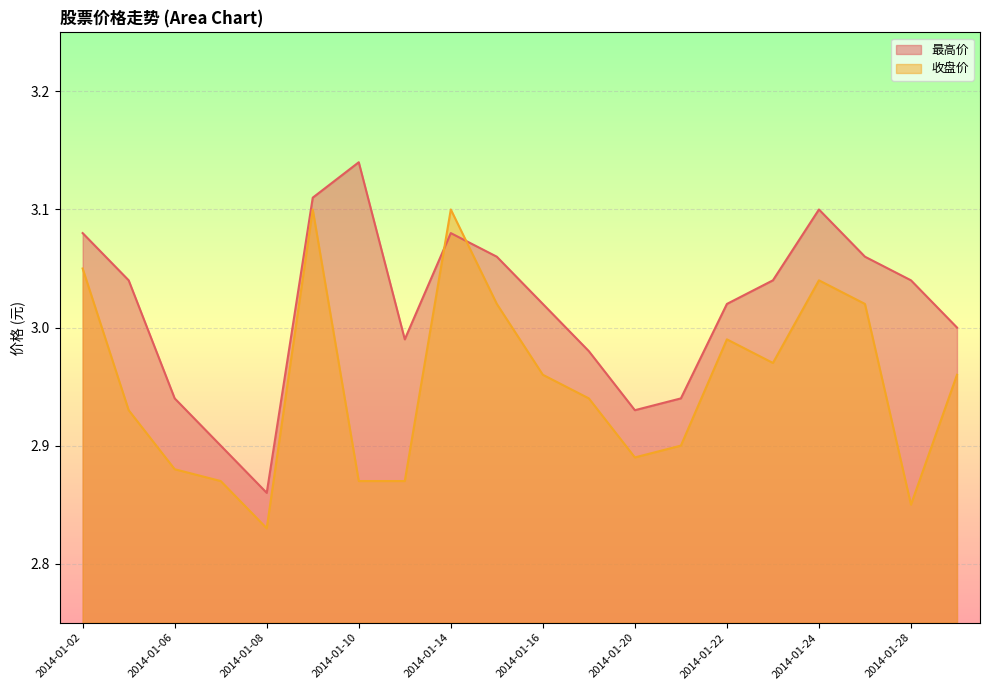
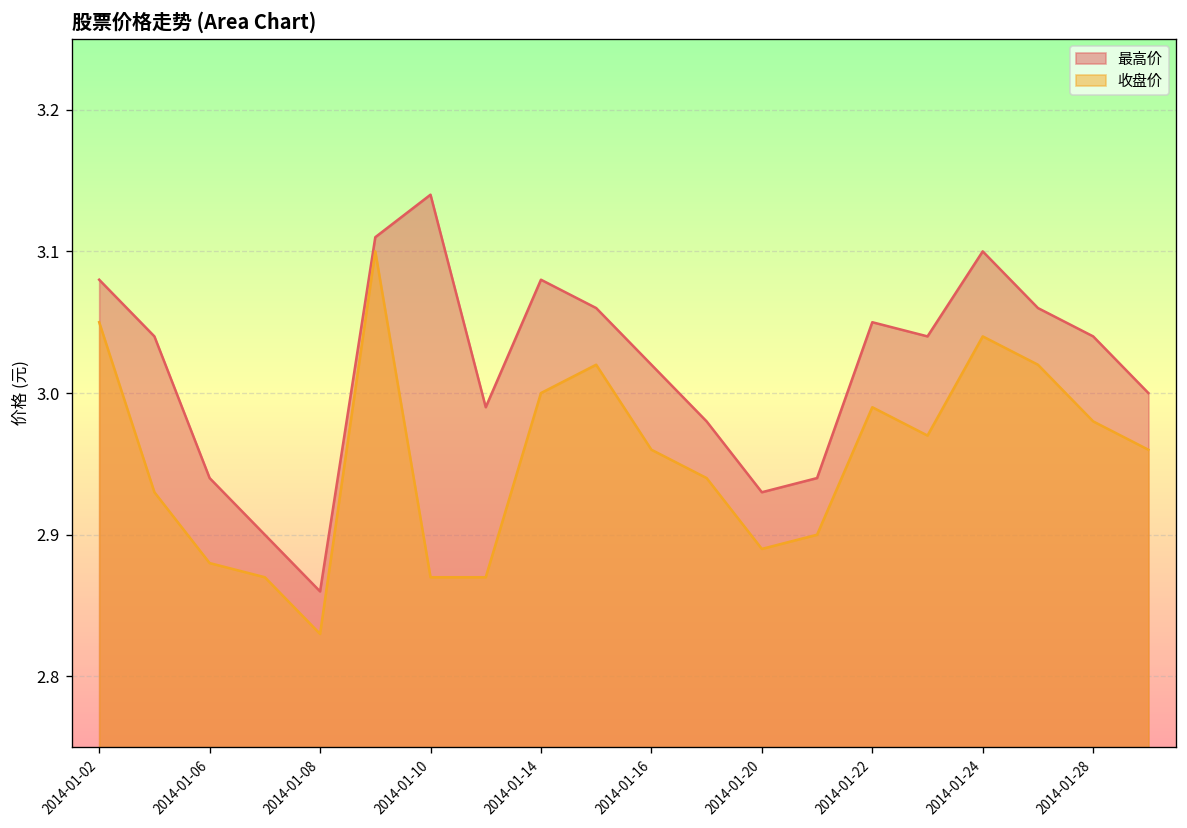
收盘价, 2014-01-14: 3.1 -> 3.0
最高价, 2014-01-22: 3.02 -> 3.05
收盘价, 2014-01-28: 2.85 -> 2.98
